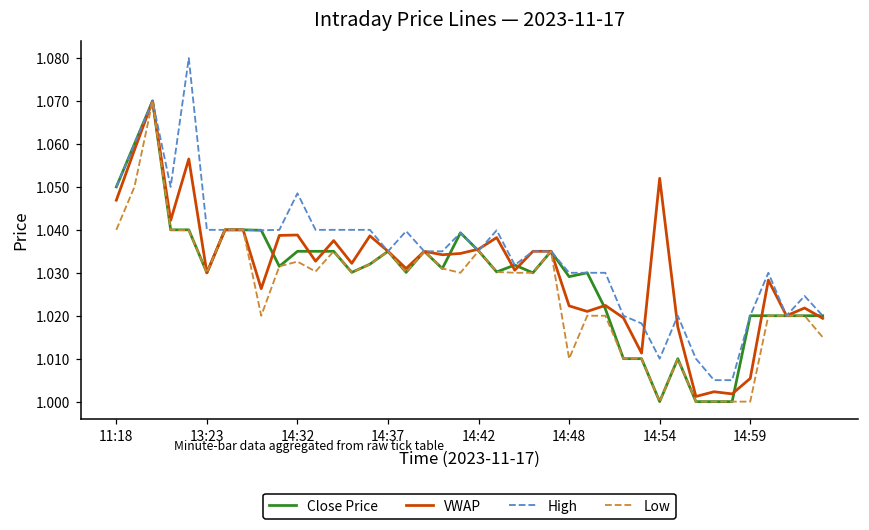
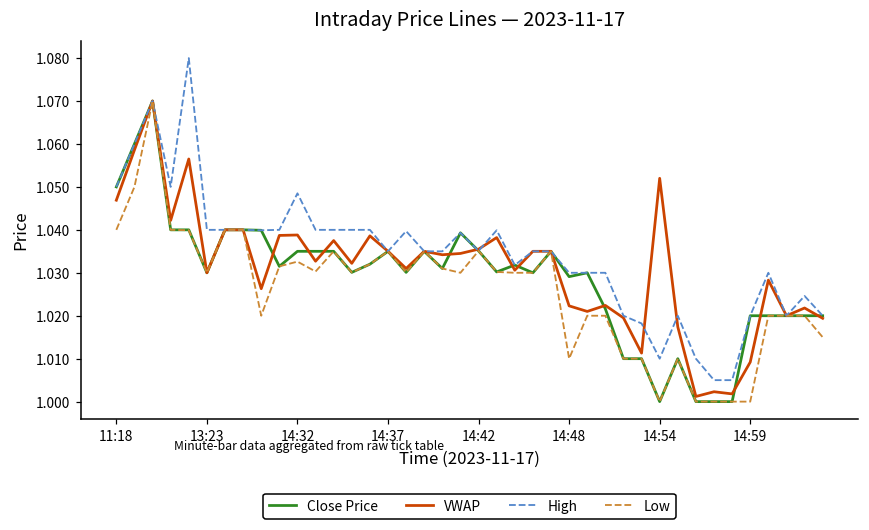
VWAP, 14:59: 1.005 -> 1.009
